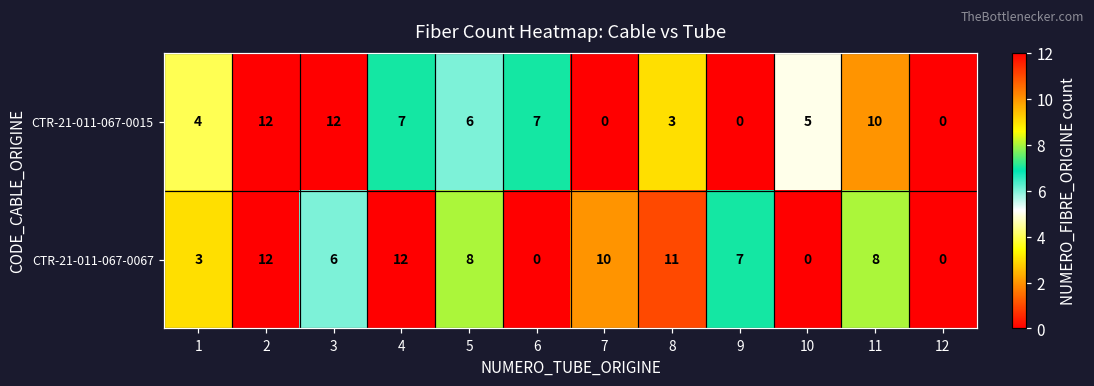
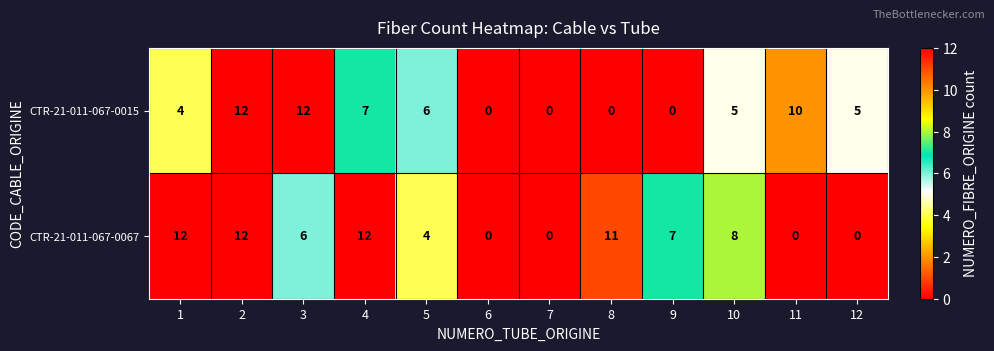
CTR-21-011-067-0015, 6: 7 -> 0
CTR-21-011-067-0015, 8: 3 -> 0
CTR-21-011-067-0015, 12: 0 -> 5
CTR-21-011-067-0067, 1: 3 -> 12
CTR-21-011-067-0067, 5: 8 -> 4
CTR-21-011-067-0067, 7: 10 -> 0
CTR-21-011-067-0067, 10: 0 -> 8
CTR-21-011-067-0067, 11: 8 -> 0
